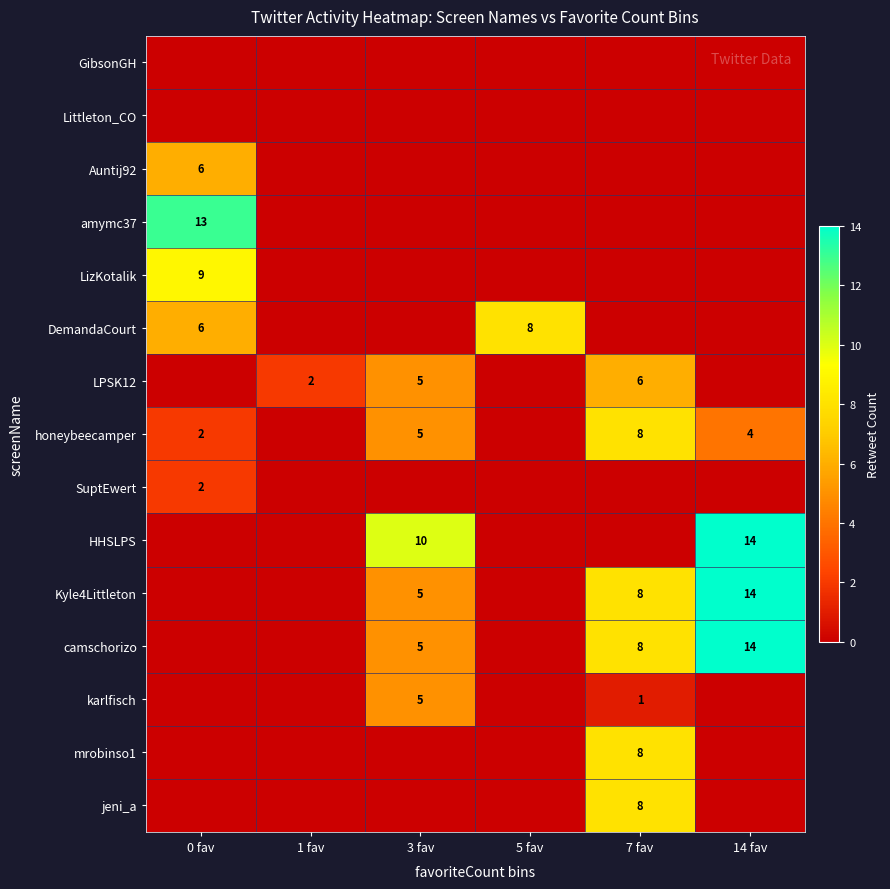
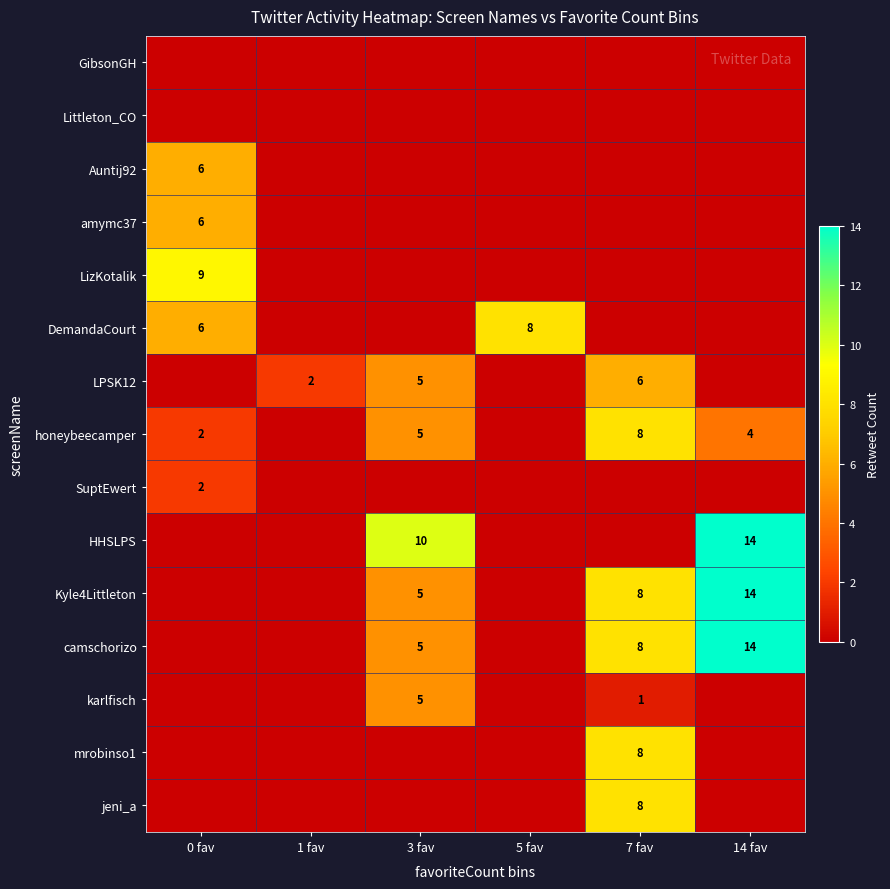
amymc37, 0 fav: 13 -> 6
